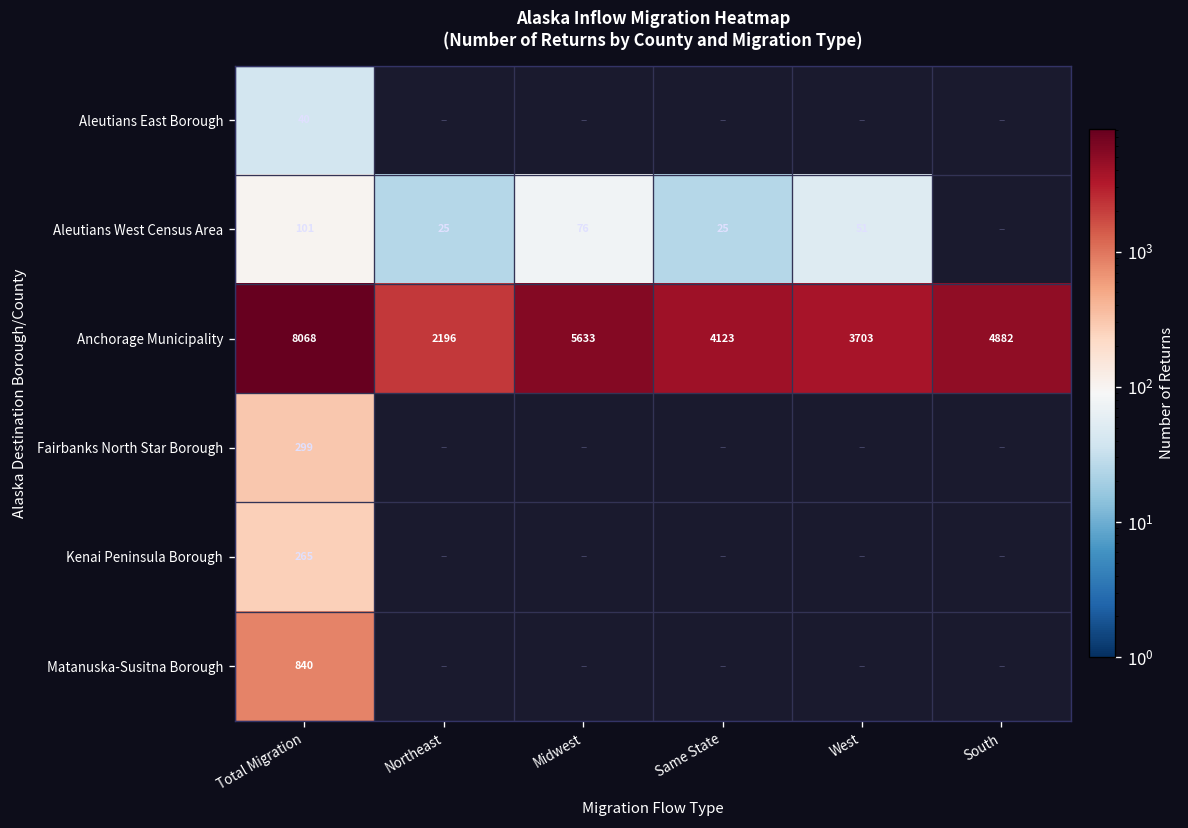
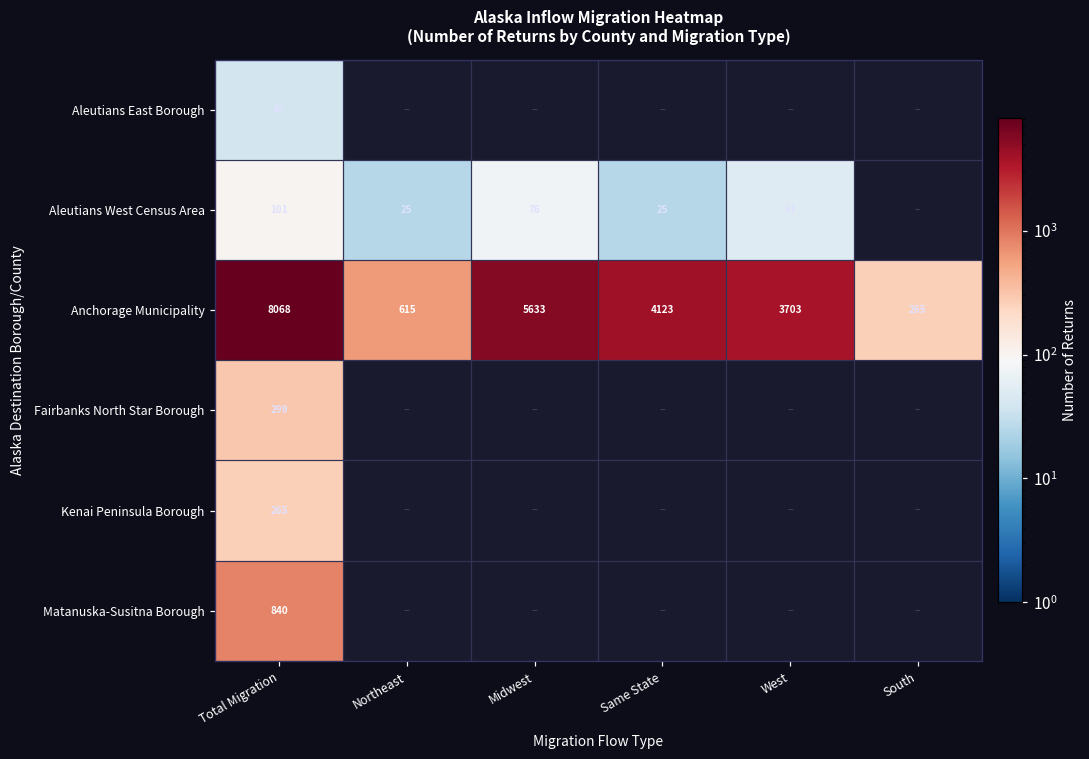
Anchorage Municipality, Northeast: 2196 -> 615
Anchorage Municipality, South: 4882 -> 265
